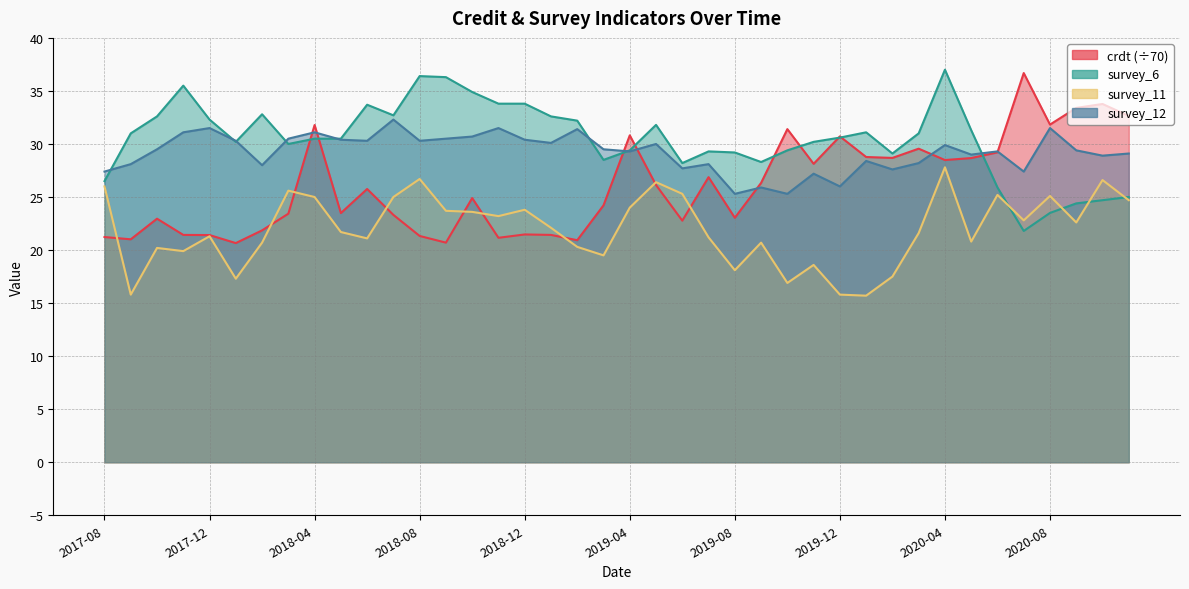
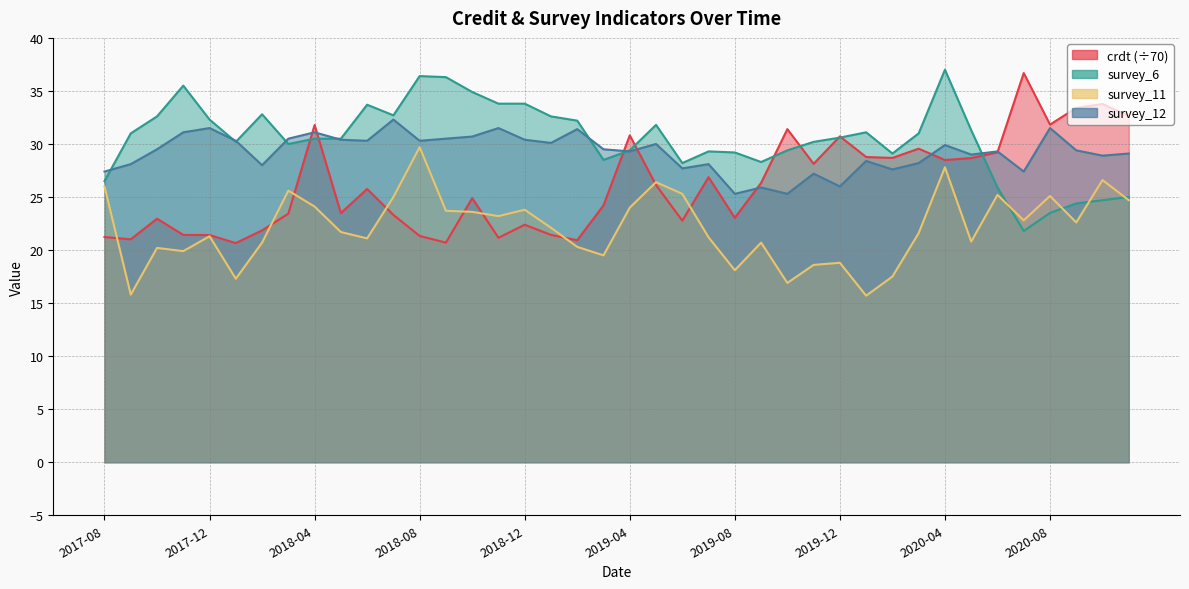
survey_11, 2018-04: 25.0 -> 24.1
survey_11, 2018-08: 26.7 -> 29.7
crdt (÷70), 2018-12: 21.5 -> 22.4
survey_11, 2019-12: 15.8 -> 18.8
